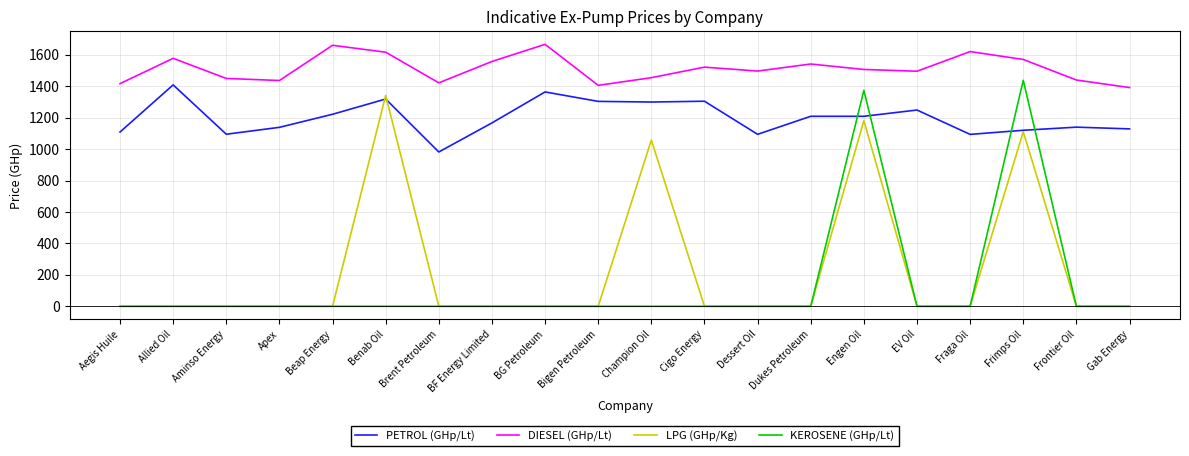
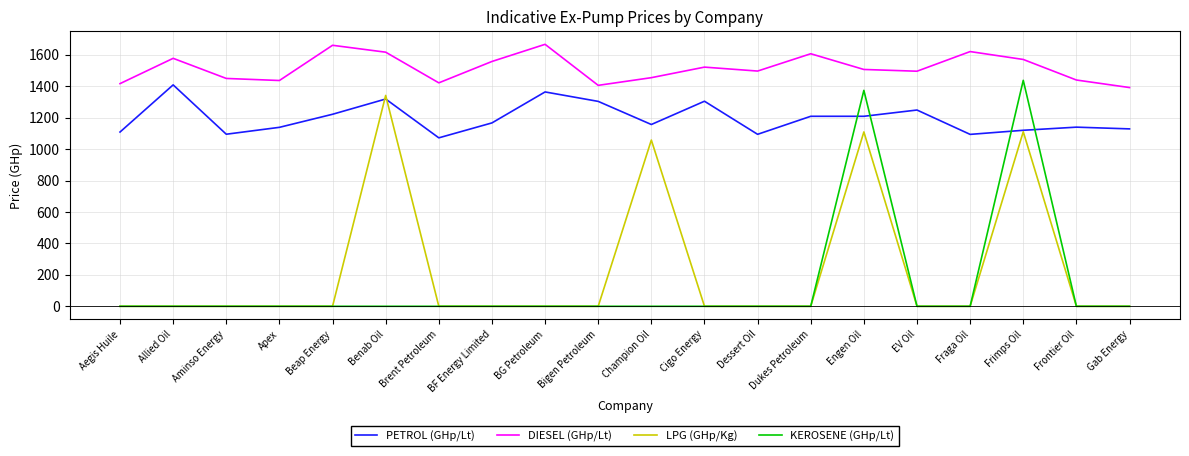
PETROL (GHp/Lt), Brent Petroleum: 980 -> 1070
PETROL (GHp/Lt), Champion Oil: 1300 -> 1160
DIESEL (GHp/Lt), Dukes Petroleum: 1540 -> 1610
LPG (GHp/Kg), Engen Oil: 1180 -> 1110
